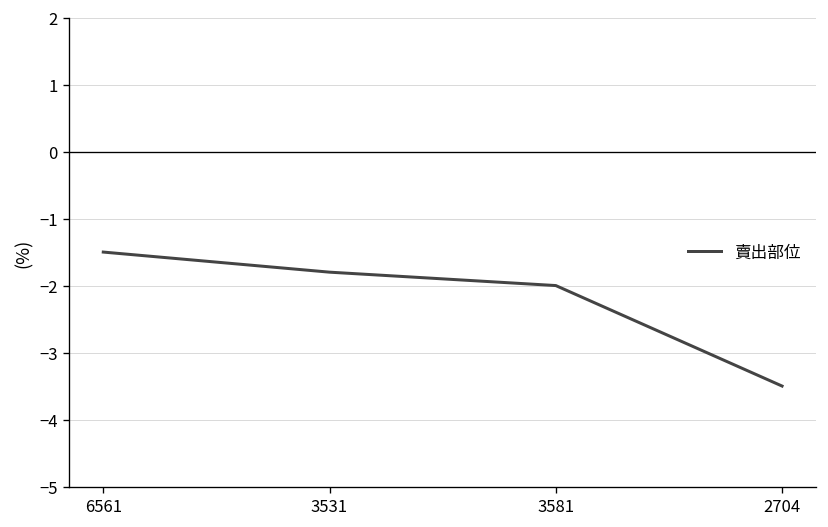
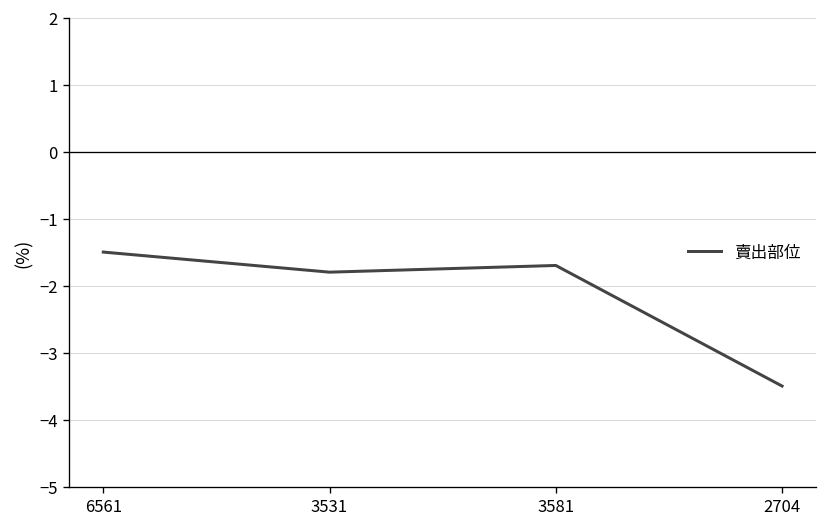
3581: -2.0 -> -1.7
